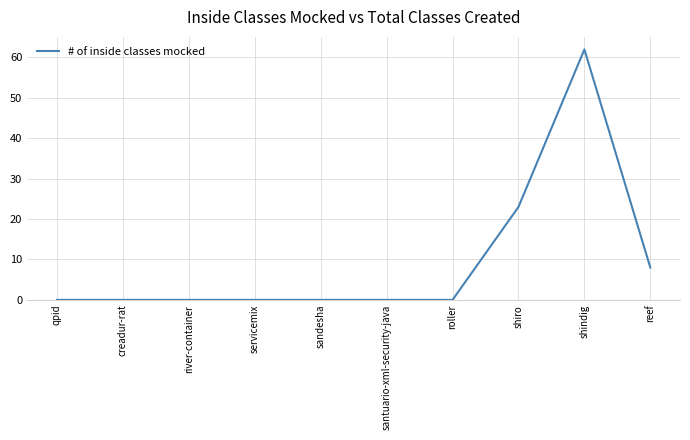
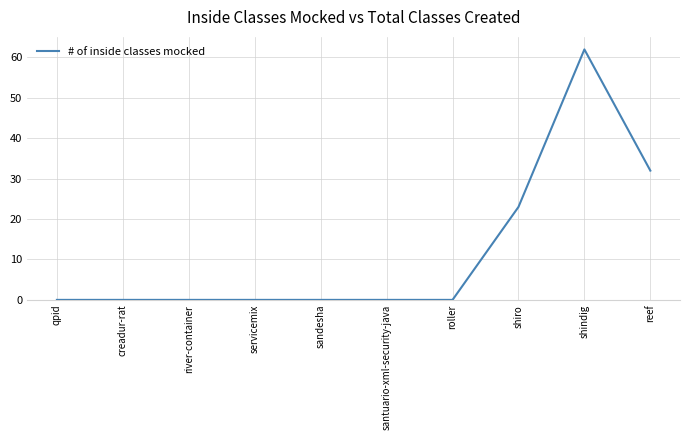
reef: 8 -> 32
